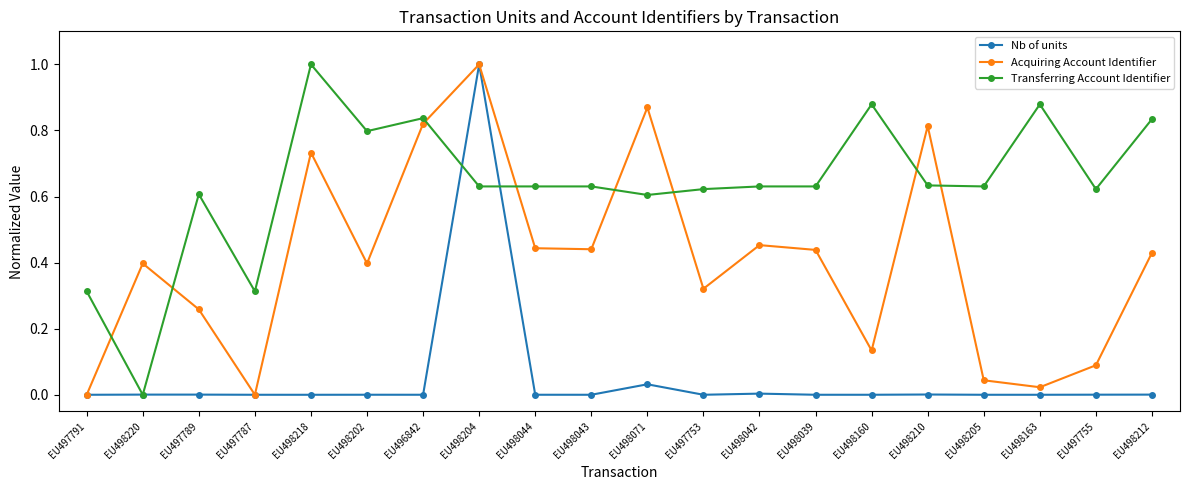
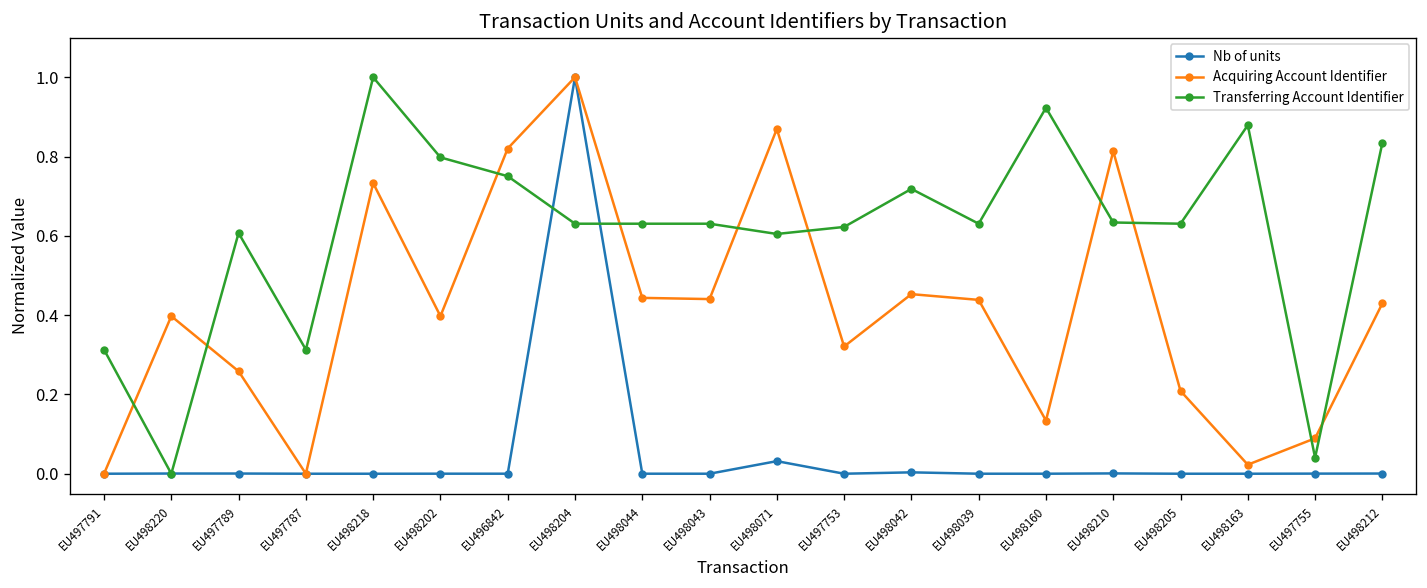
Transferring Account Identifier, EU496842: 0.84 -> 0.75
Transferring Account Identifier, EU498042: 0.63 -> 0.72
Transferring Account Identifier, EU498160: 0.88 -> 0.92
Acquiring Account Identifier, EU498205: 0.04 -> 0.21
Transferring Account Identifier, EU497755: 0.62 -> 0.04
